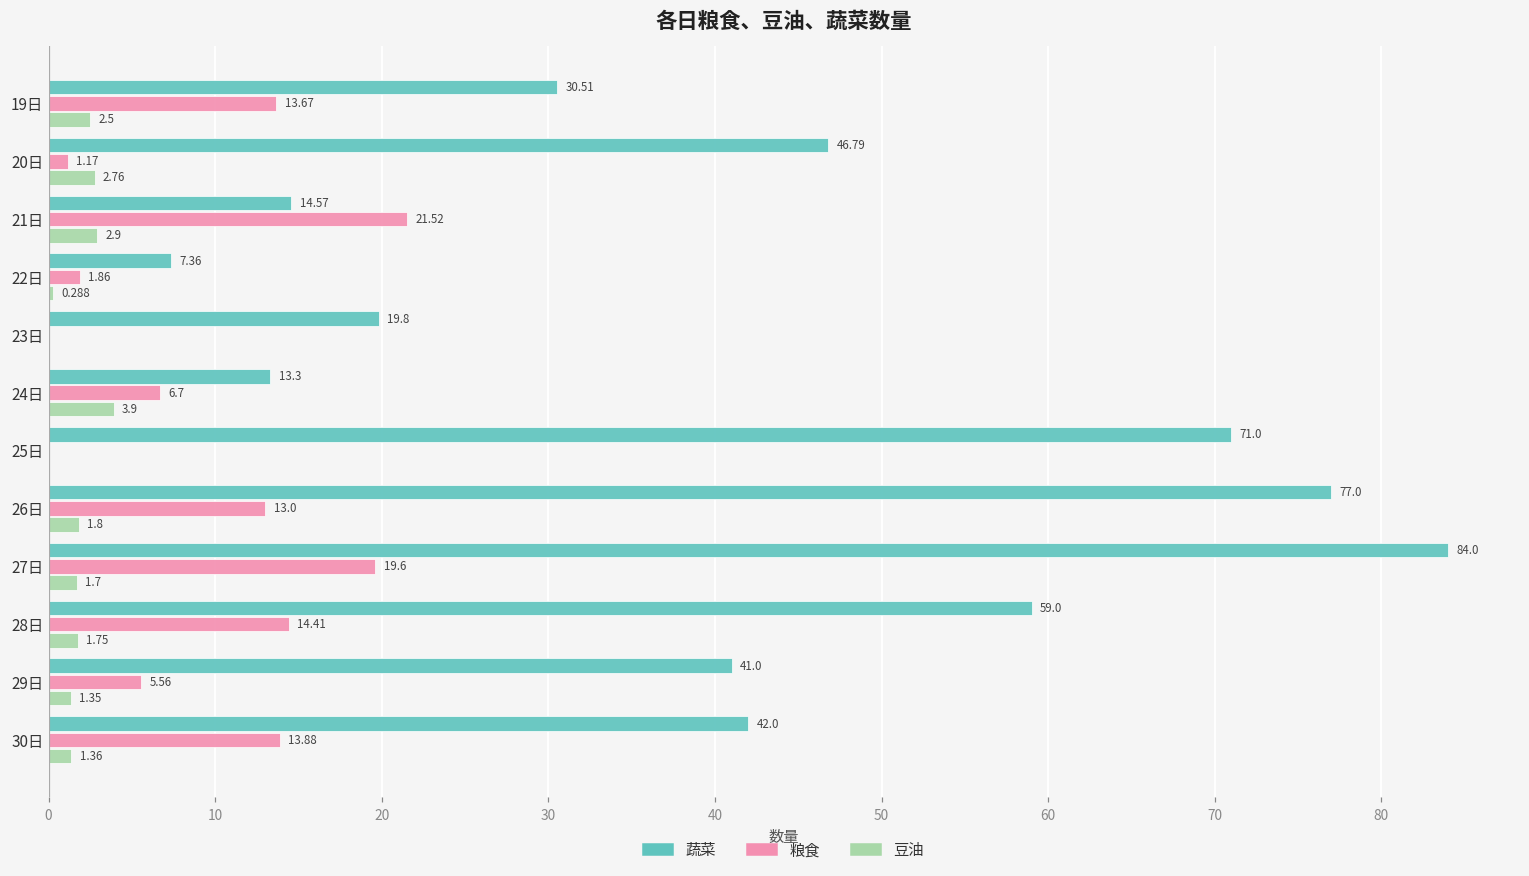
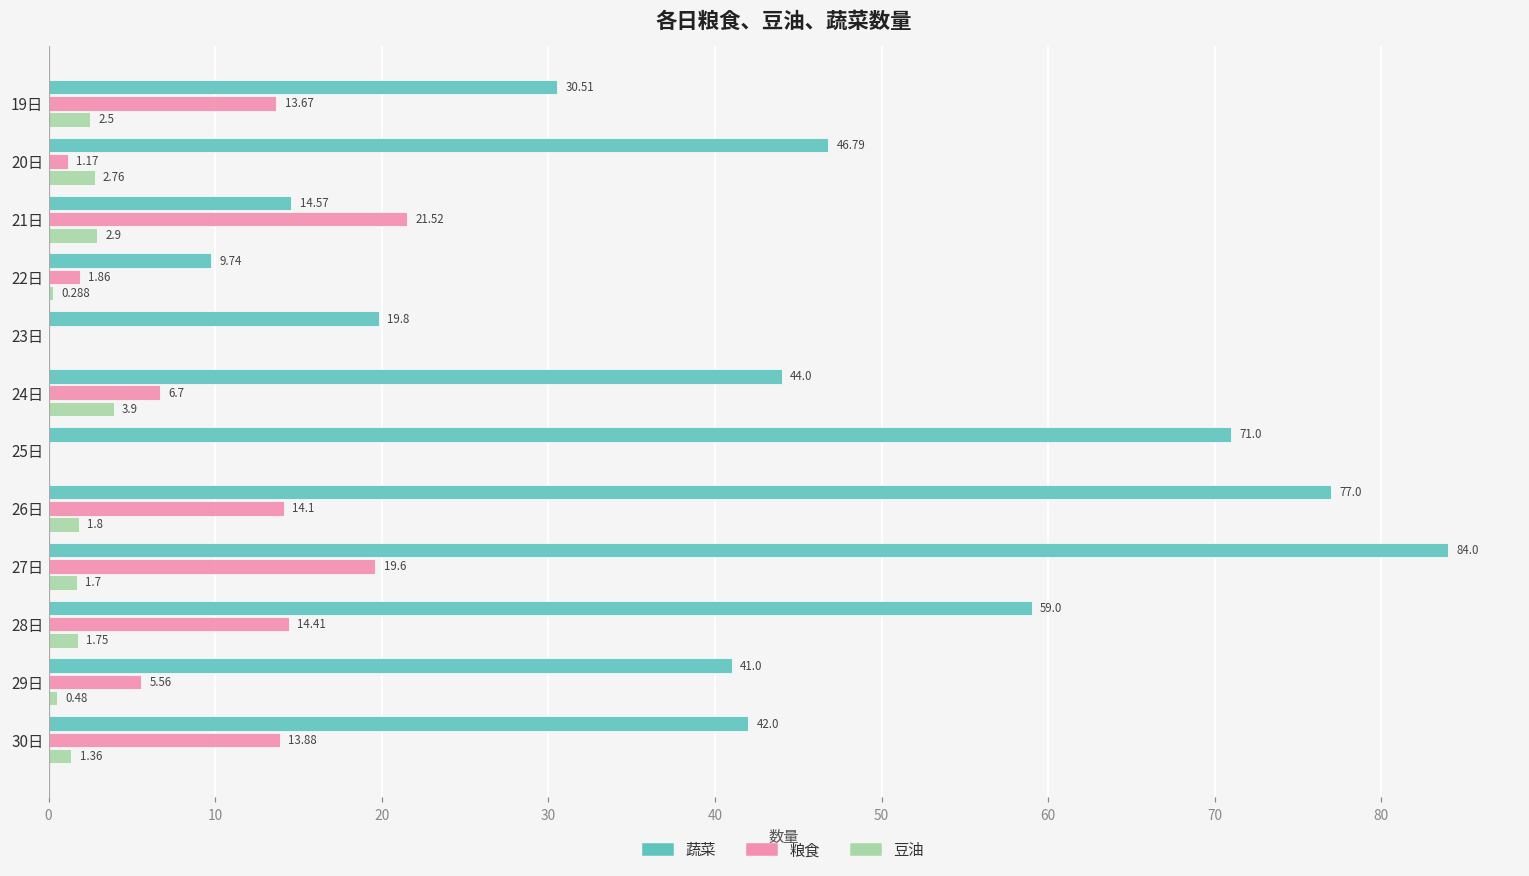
蔬菜, 22日: 7.36 -> 9.74
蔬菜, 24日: 13.3 -> 44.0
粮食, 26日: 13.0 -> 14.1
豆油, 29日: 1.35 -> 0.48
